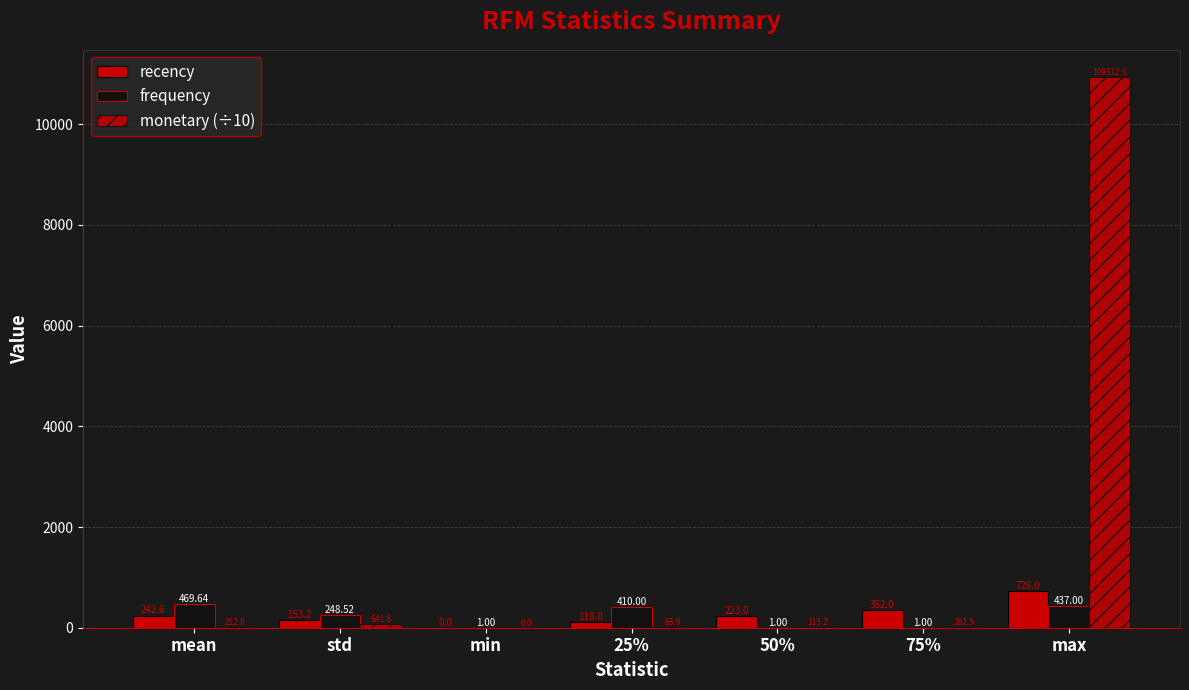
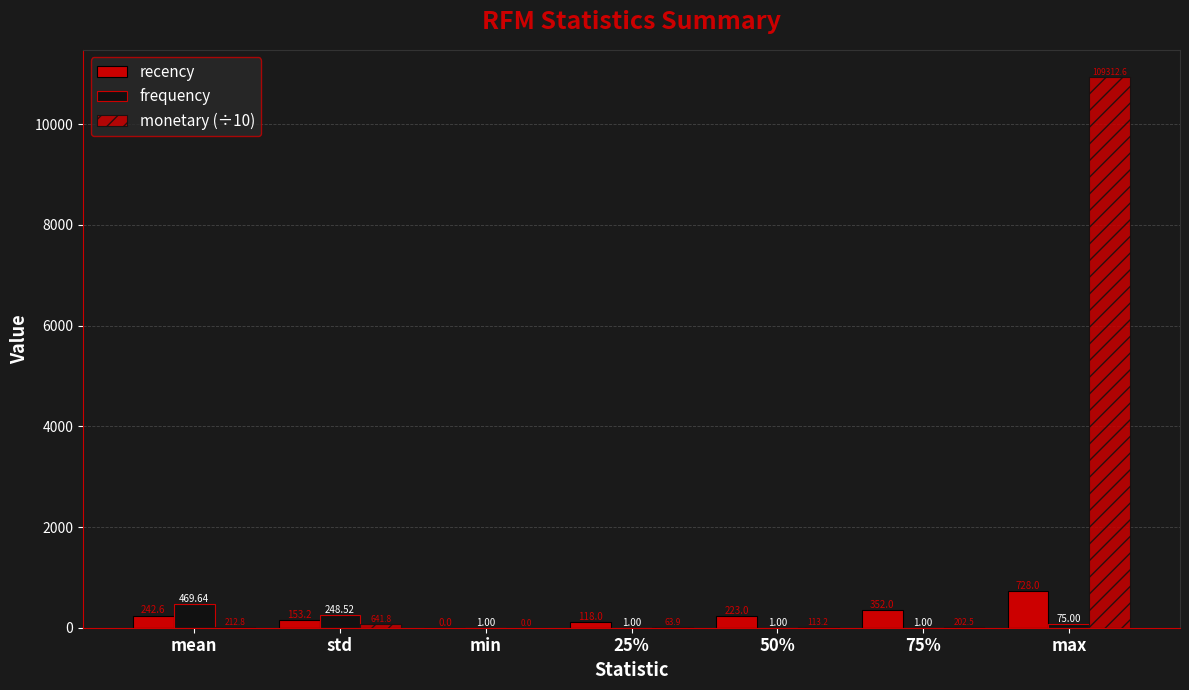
frequency, 25%: 410.00 -> 1.00
frequency, max: 437.00 -> 75.00
